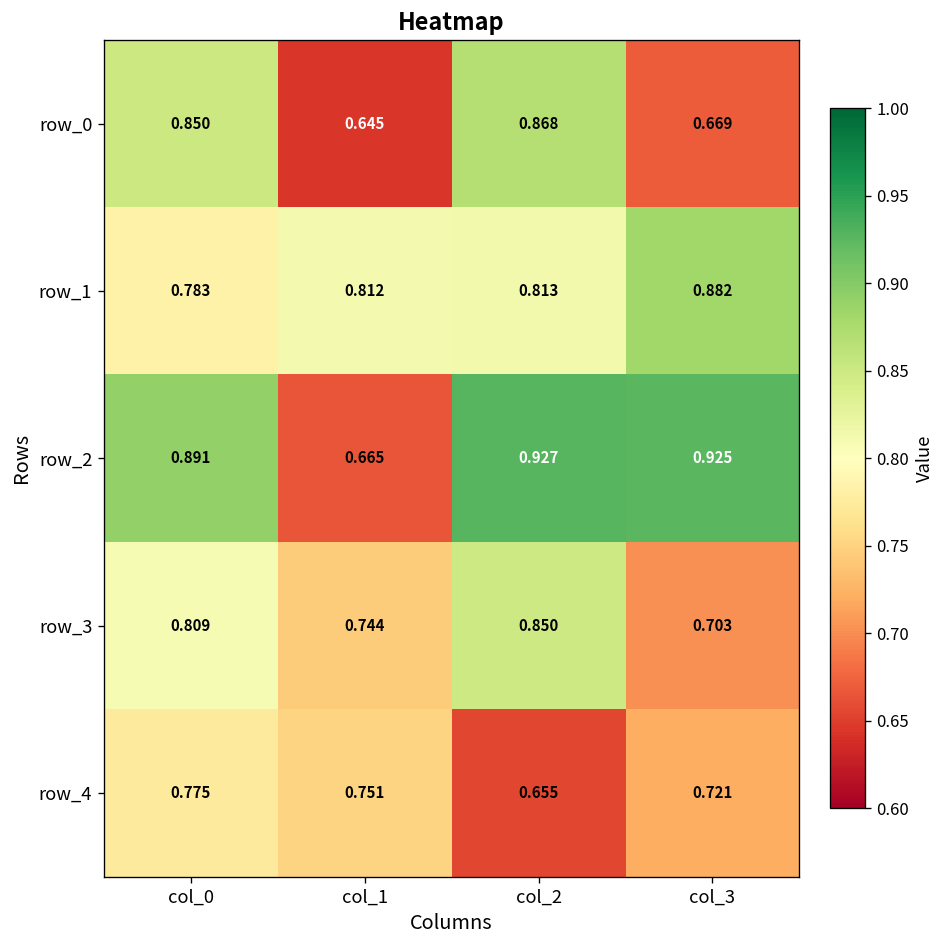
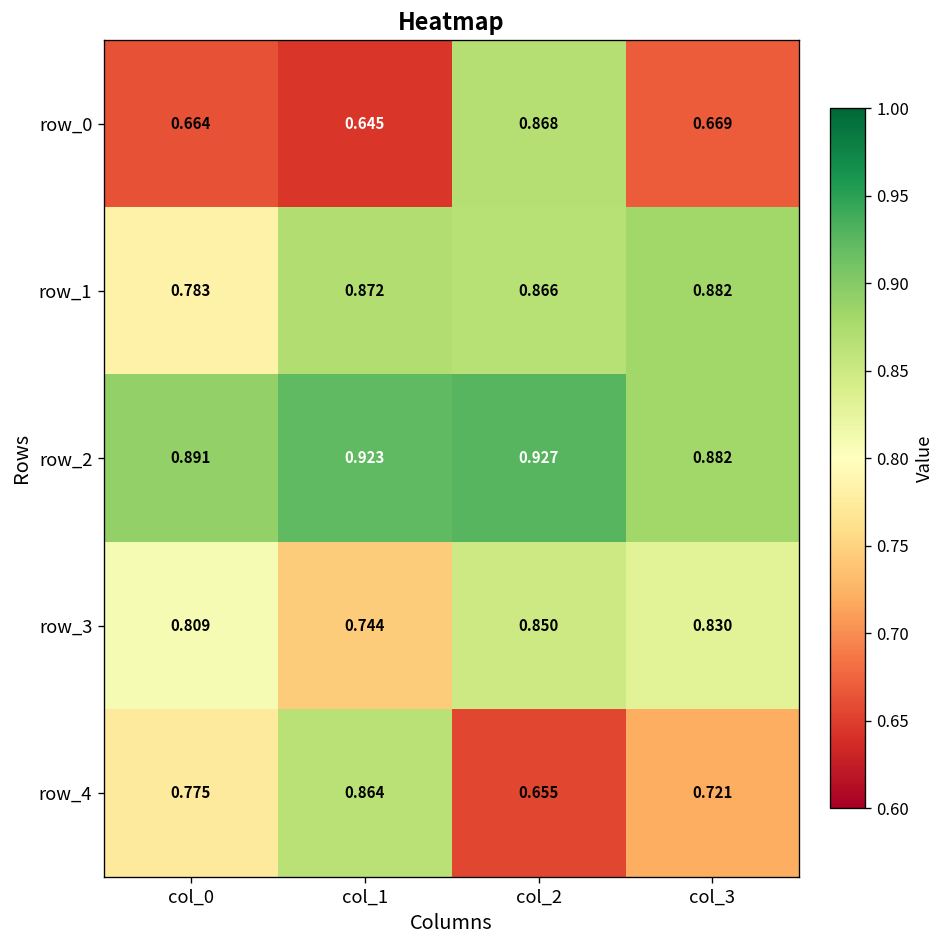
row_0, col_0: 0.850 -> 0.664
row_1, col_1: 0.812 -> 0.872
row_1, col_2: 0.813 -> 0.866
row_2, col_1: 0.665 -> 0.923
row_2, col_3: 0.925 -> 0.882
row_3, col_3: 0.703 -> 0.830
row_4, col_1: 0.751 -> 0.864
